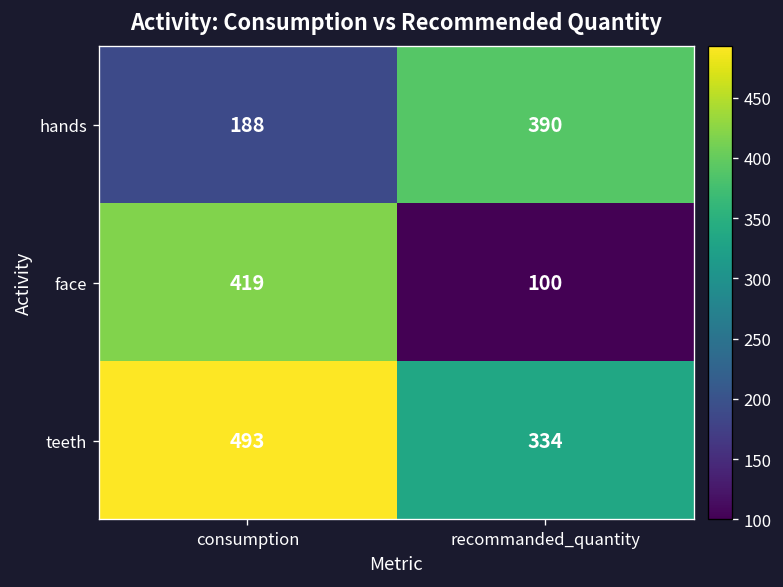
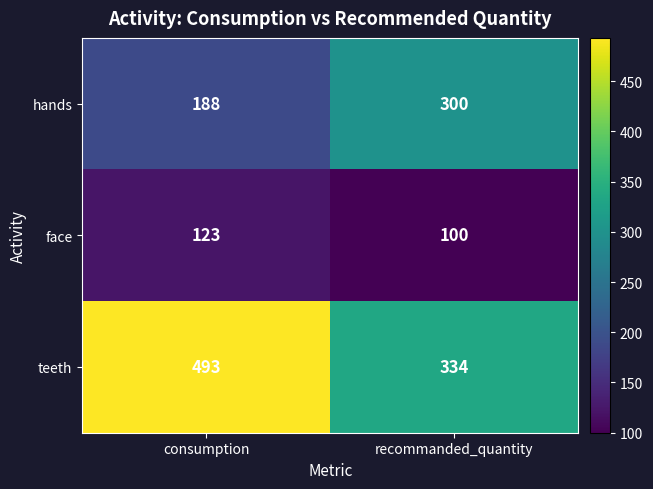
hands, recommanded_quantity: 390 -> 300
face, consumption: 419 -> 123
